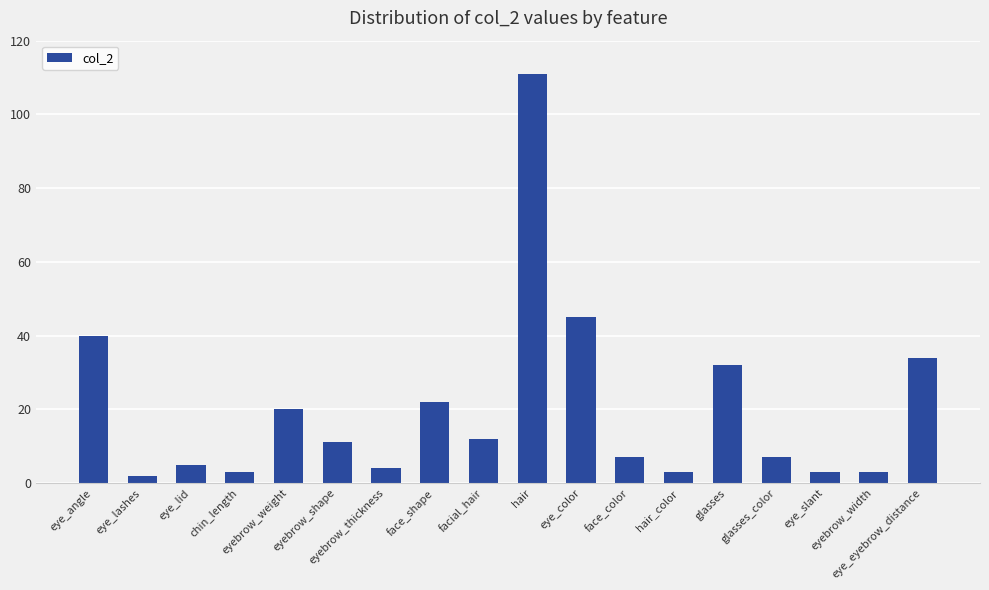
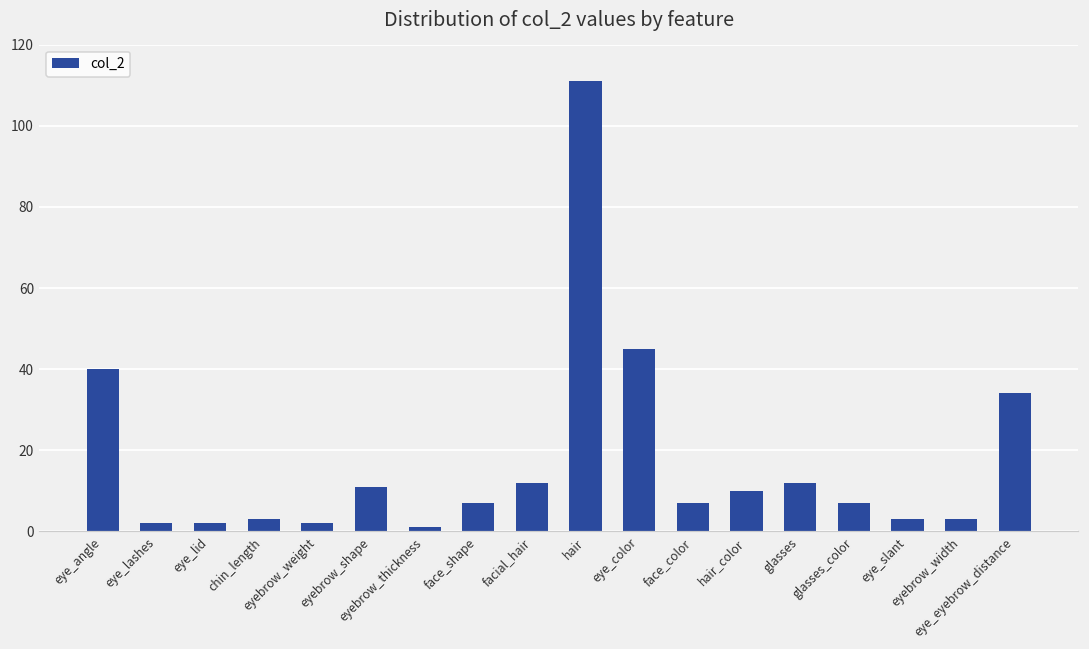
eye_lid: 5 -> 2
eyebrow_weight: 20 -> 2
eyebrow_thickness: 4 -> 1
face_shape: 22 -> 7
hair_color: 3 -> 10
glasses: 32 -> 12
